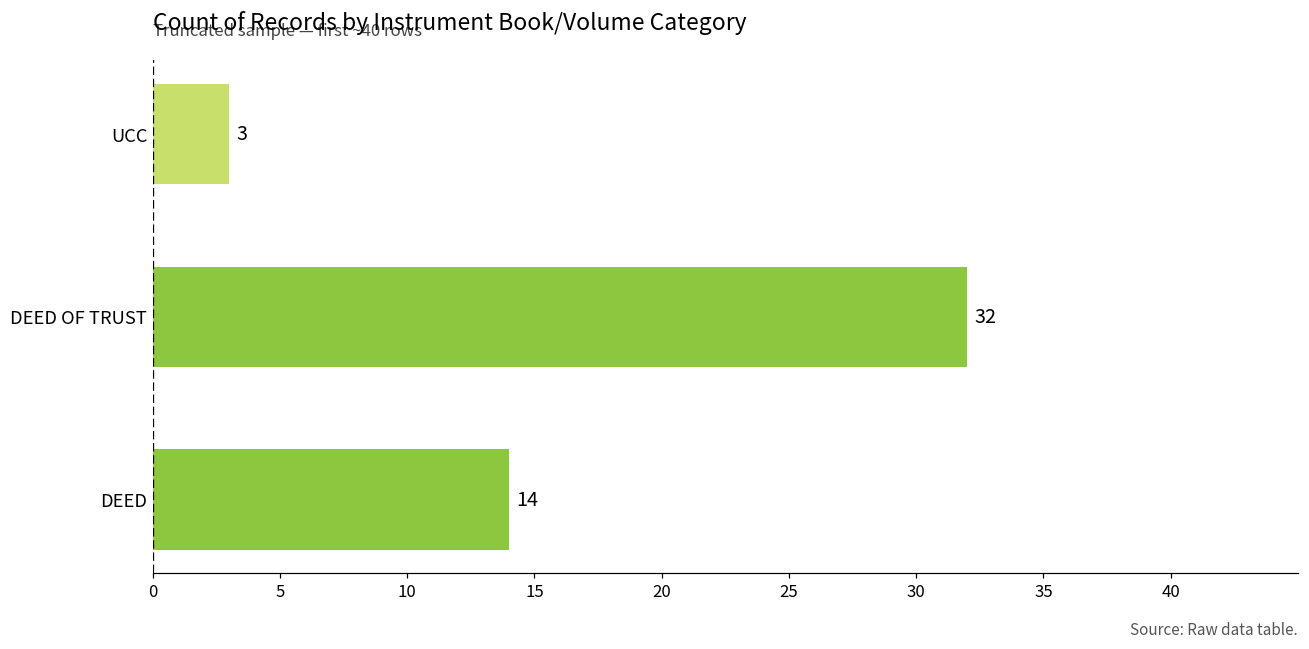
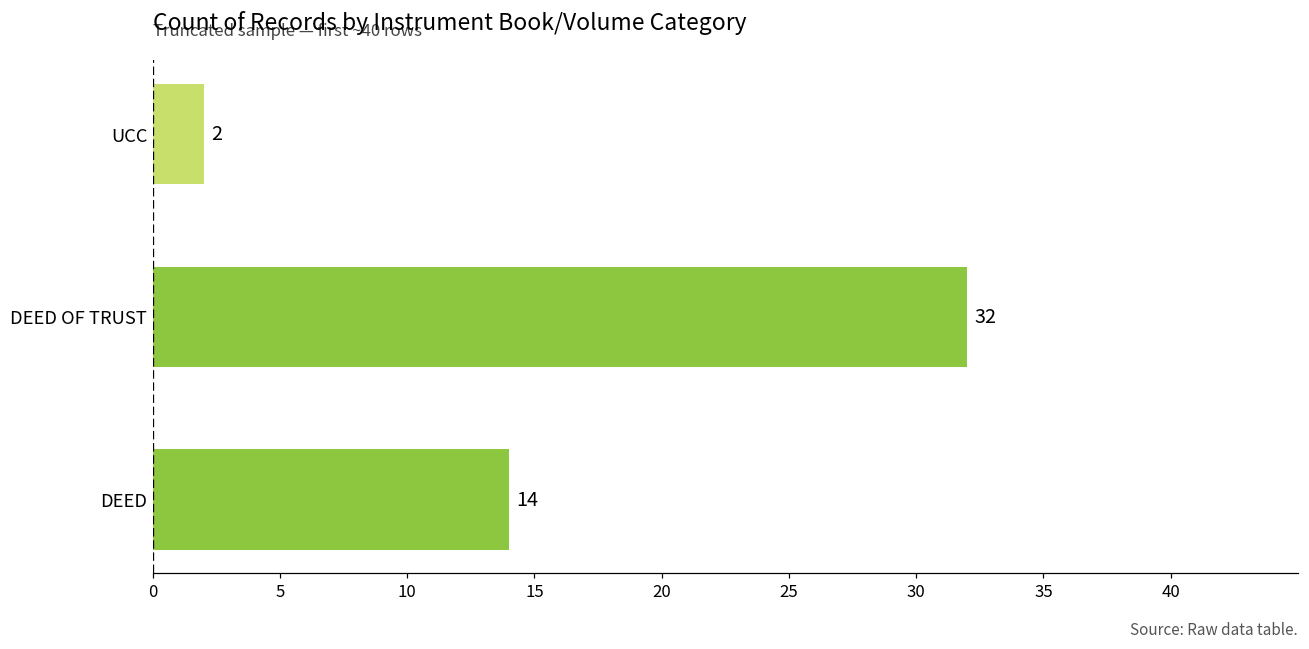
UCC: 3 -> 2
